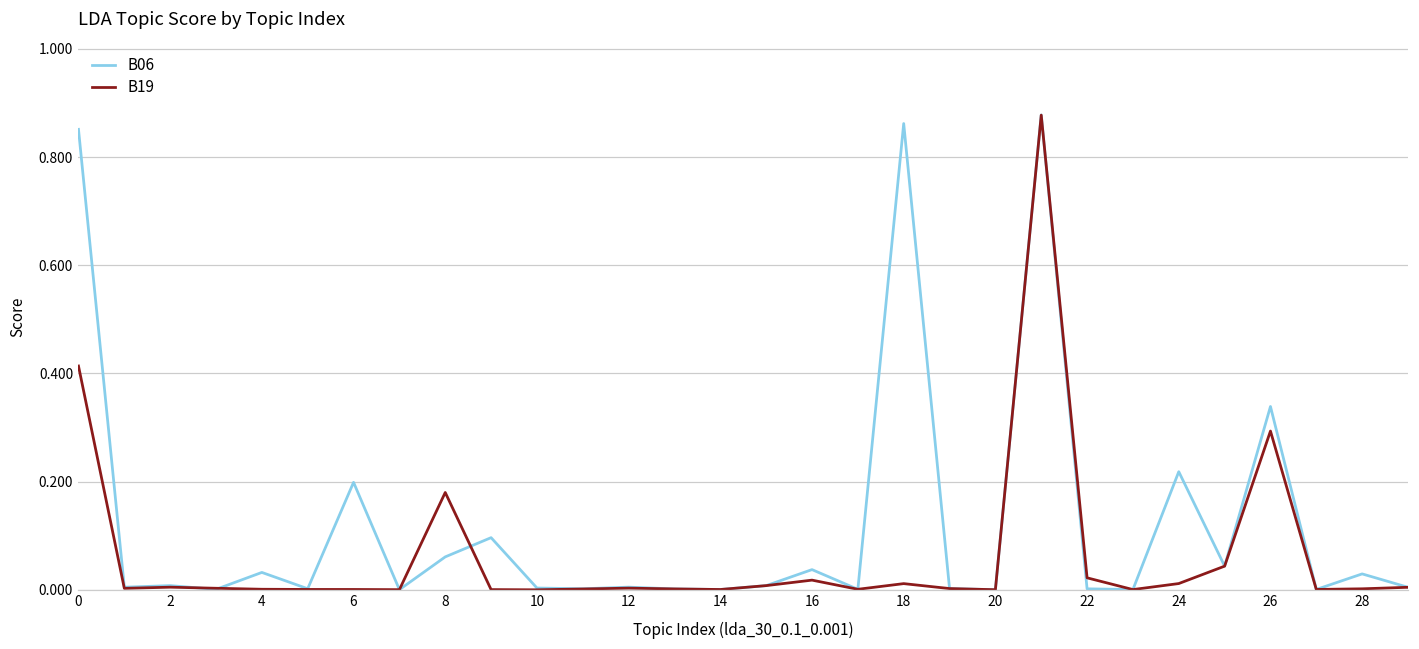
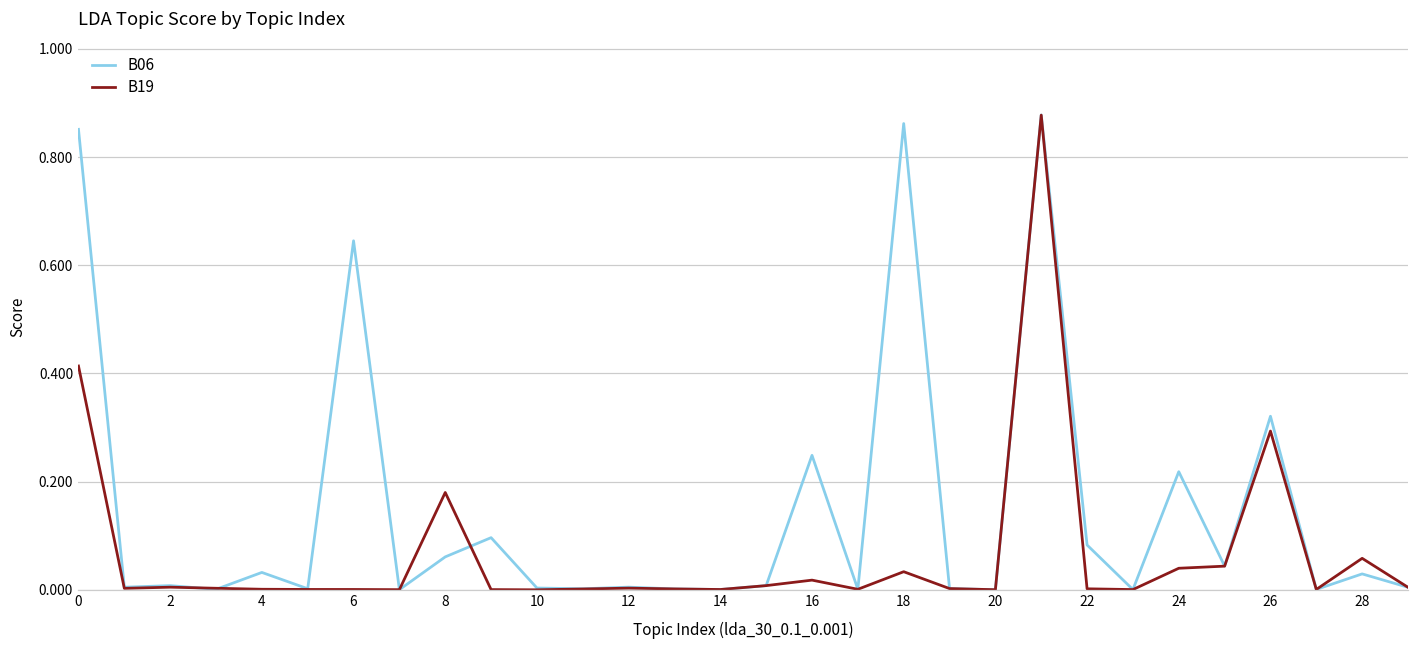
B06, 6: 0.20 -> 0.65
B06, 16: 0.04 -> 0.25
B19, 18: 0.01 -> 0.03
B06, 22: 0.00 -> 0.08
B19, 22: 0.02 -> 0.00
B19, 24: 0.01 -> 0.04
B06, 26: 0.34 -> 0.32
B19, 28: 0.00 -> 0.06
